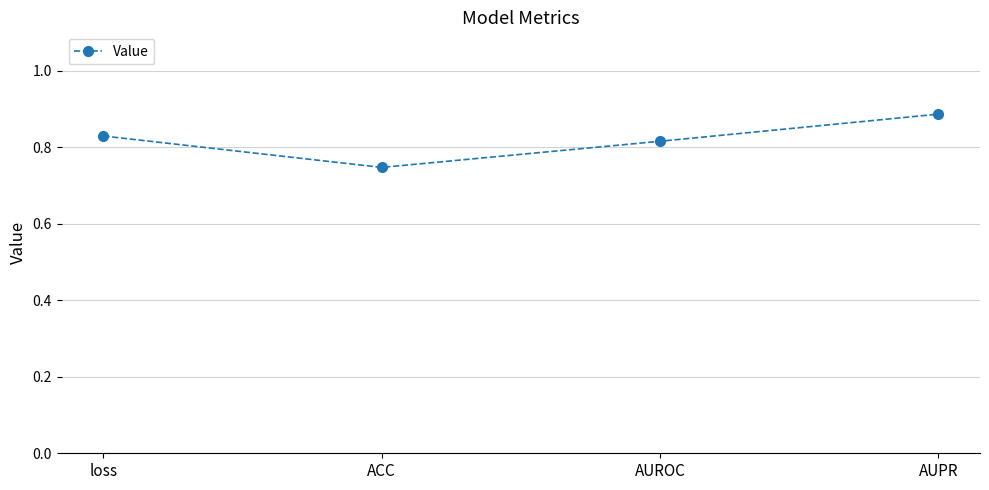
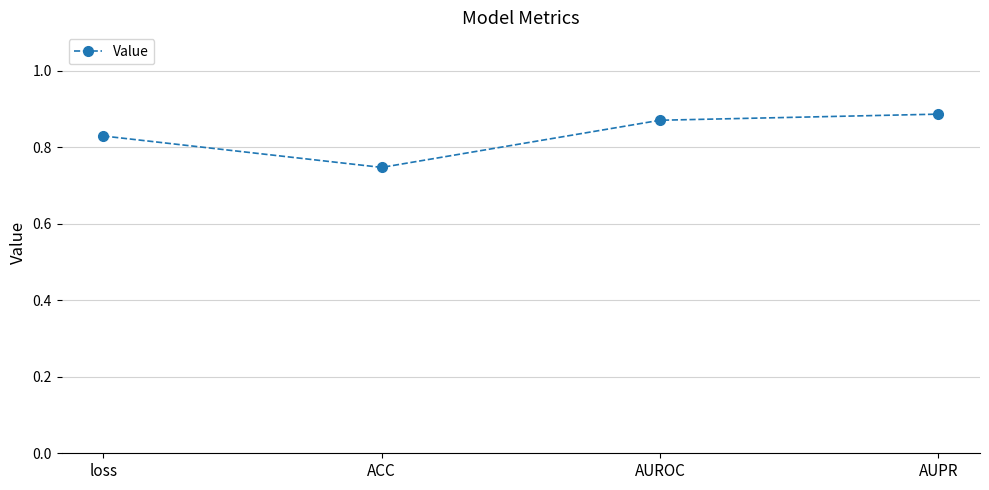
AUROC: 0.82 -> 0.87
